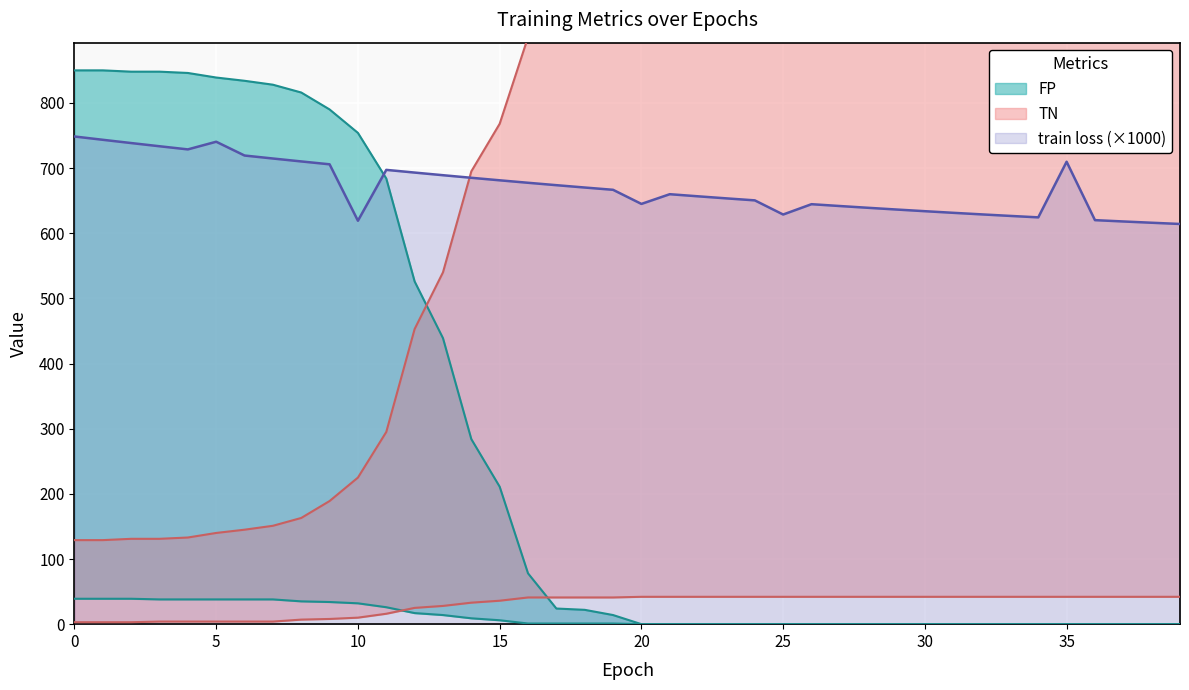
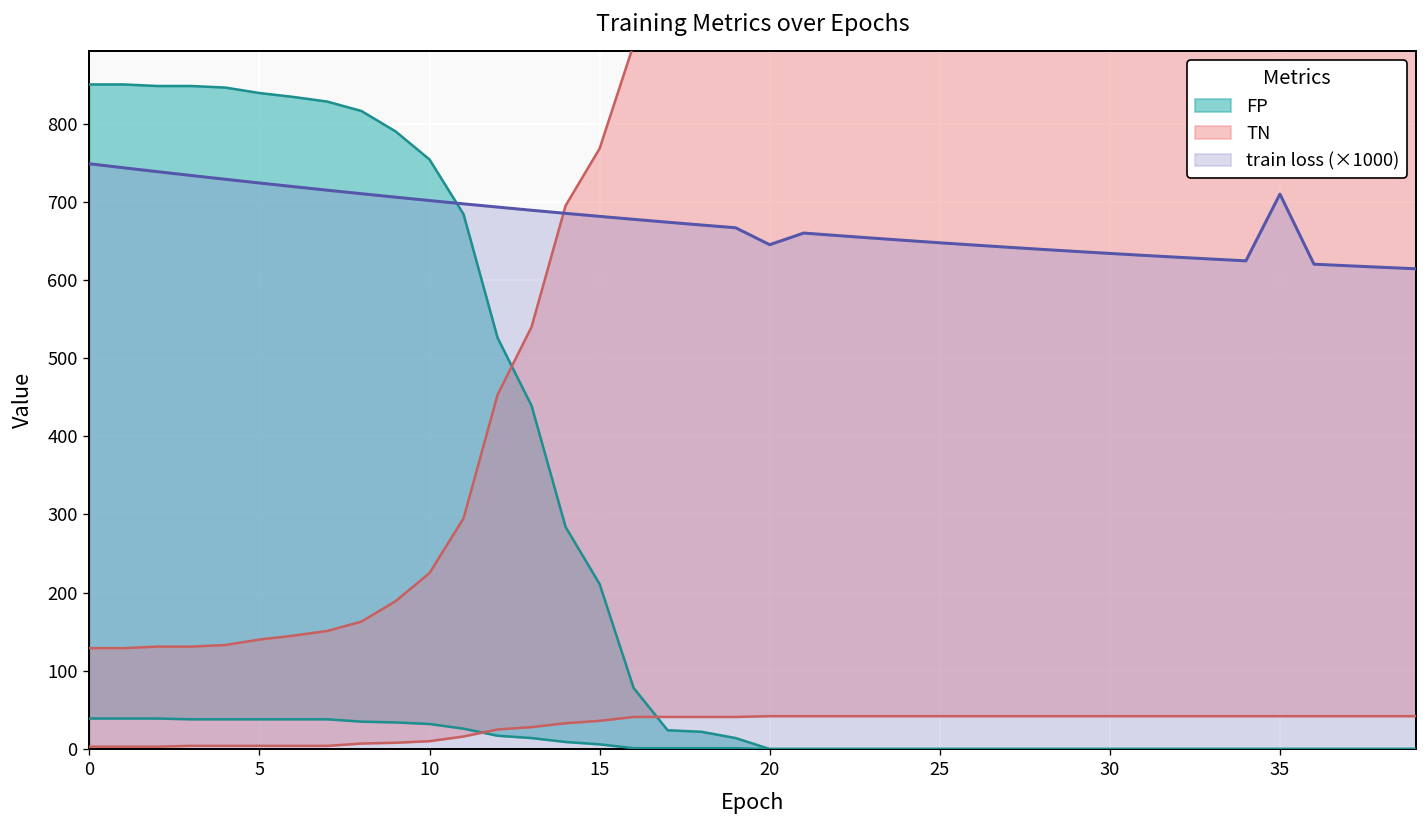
train loss (×1000), 5: 740 -> 720
train loss (×1000), 10: 620 -> 700
train loss (×1000), 25: 630 -> 650
